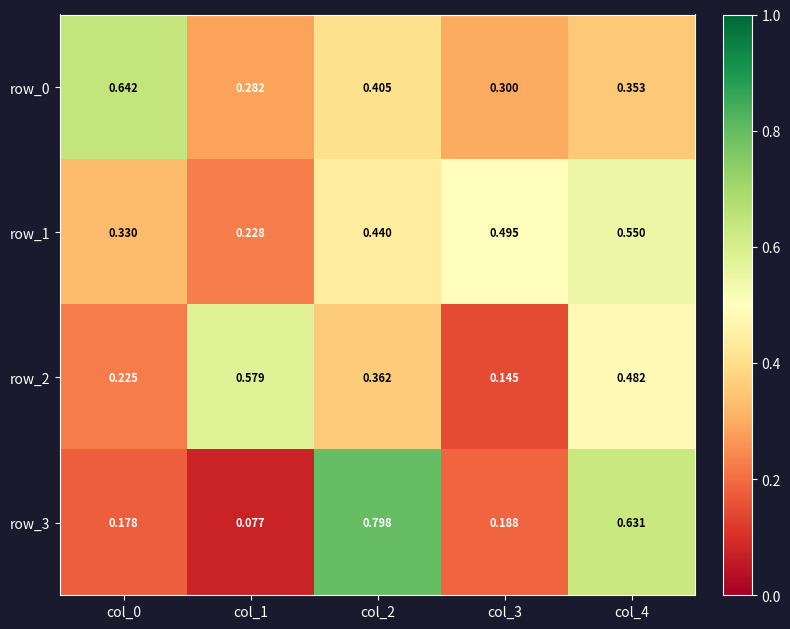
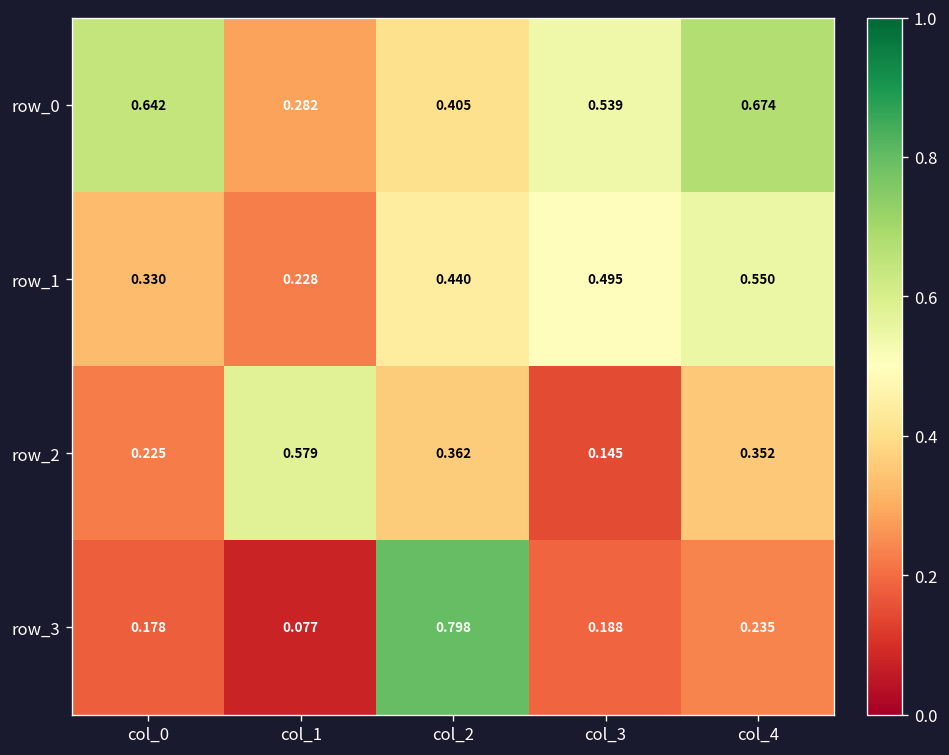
row_0, col_3: 0.300 -> 0.539
row_0, col_4: 0.353 -> 0.674
row_2, col_4: 0.482 -> 0.352
row_3, col_4: 0.631 -> 0.235
